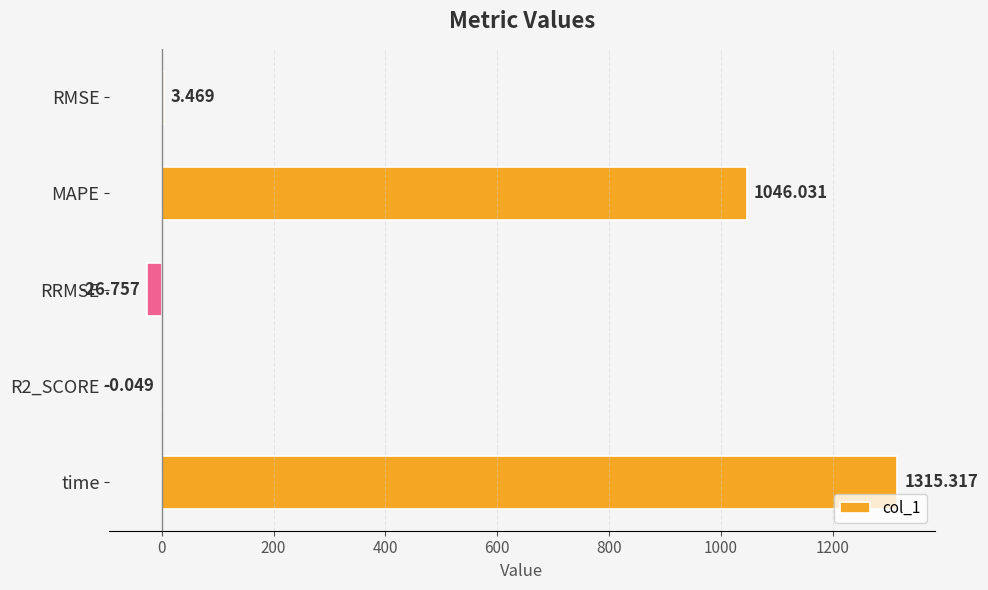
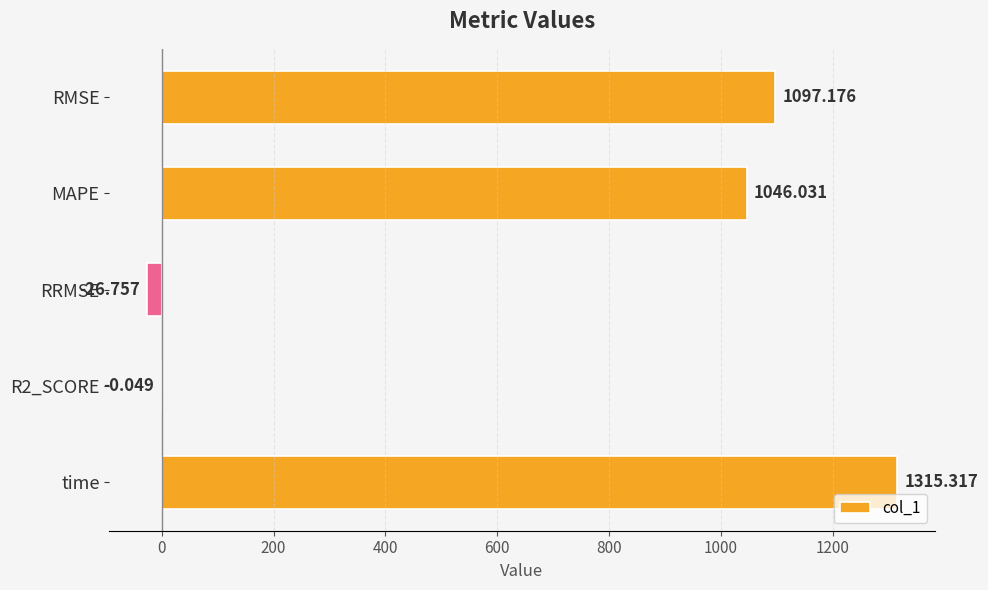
RMSE: 3.469 -> 1097.176
